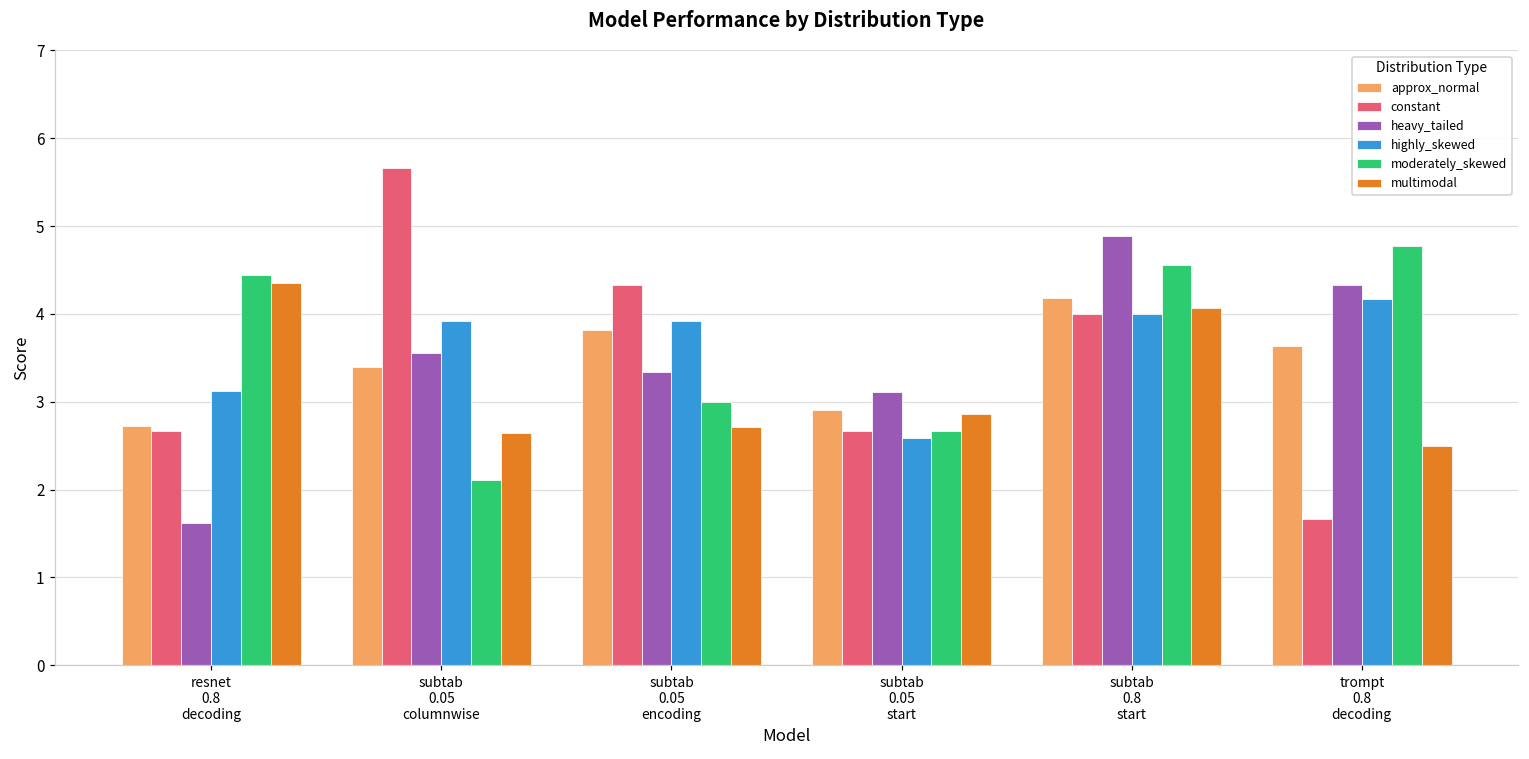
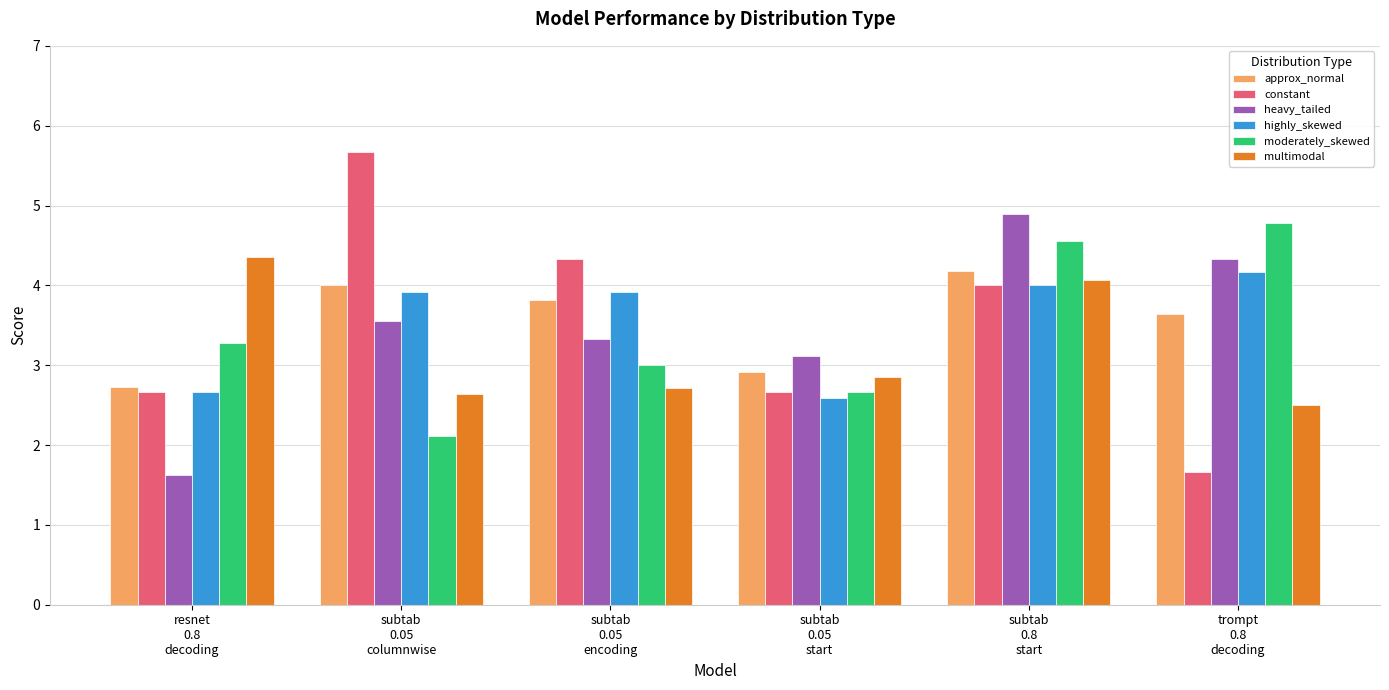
highly_skewed, resnet 0.8 decoding: 3.1 -> 2.7
moderately_skewed, resnet 0.8 decoding: 4.4 -> 3.3
approx_normal, subtab 0.05 columnwise: 3.4 -> 4.0
